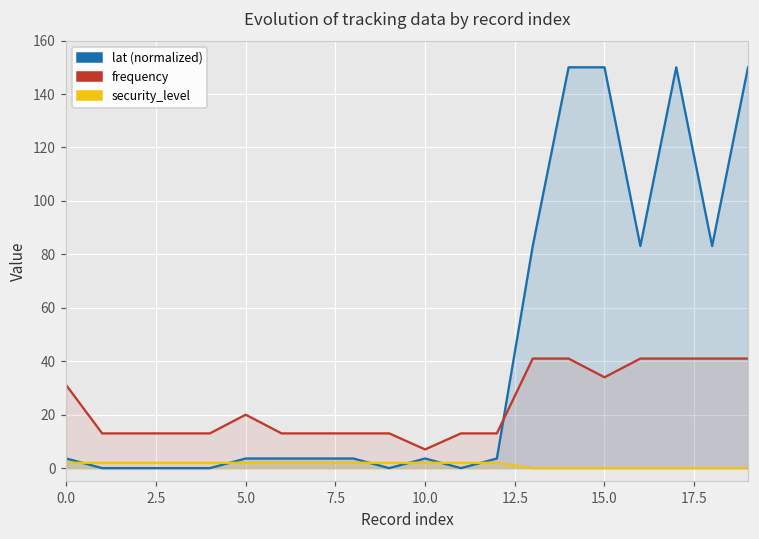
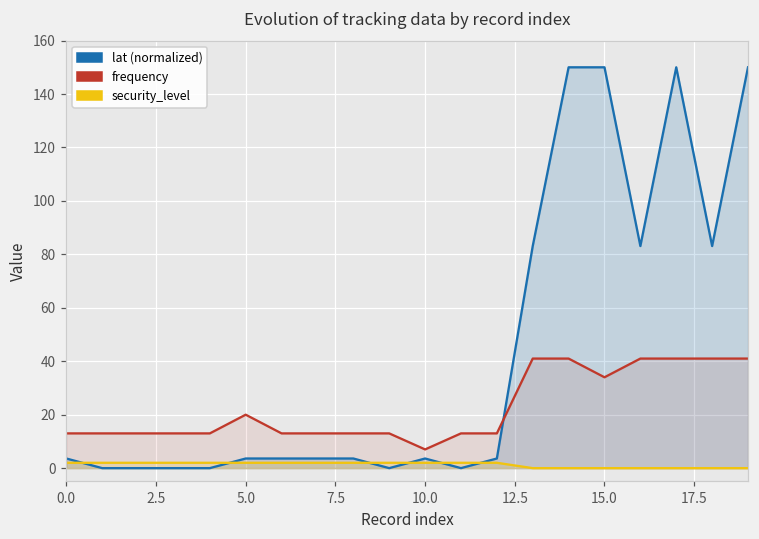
frequency, 0.0: 31 -> 13
